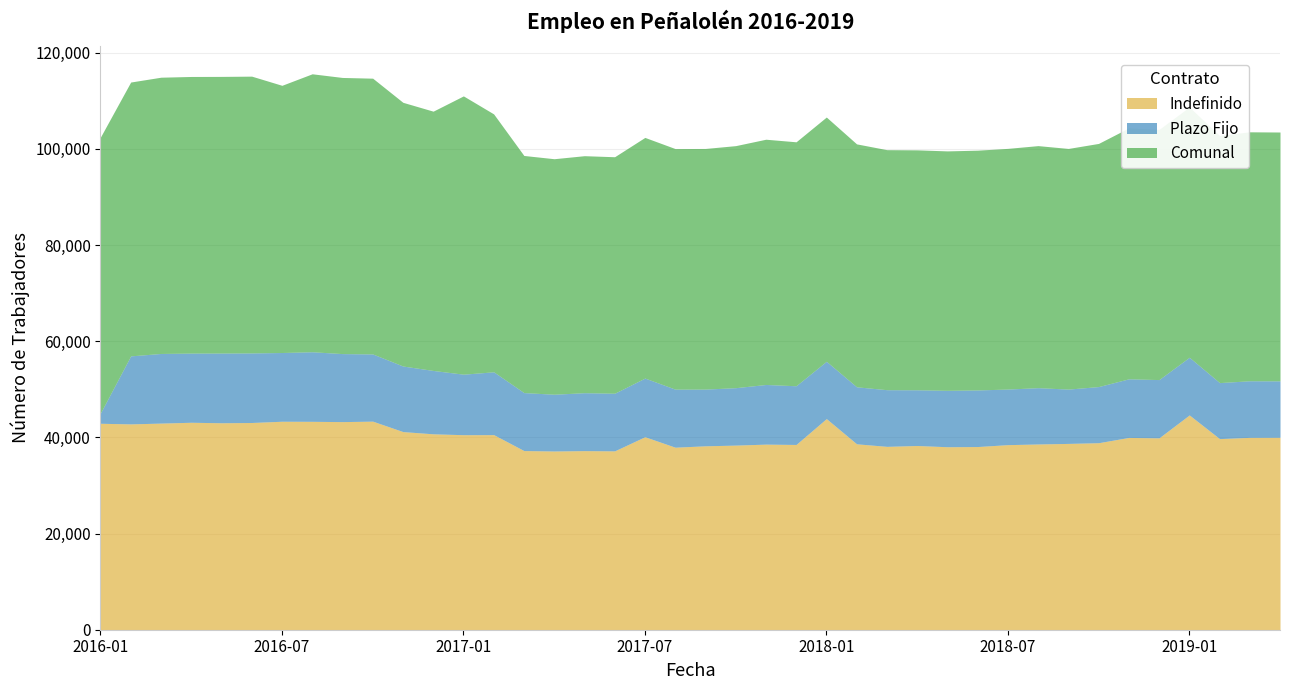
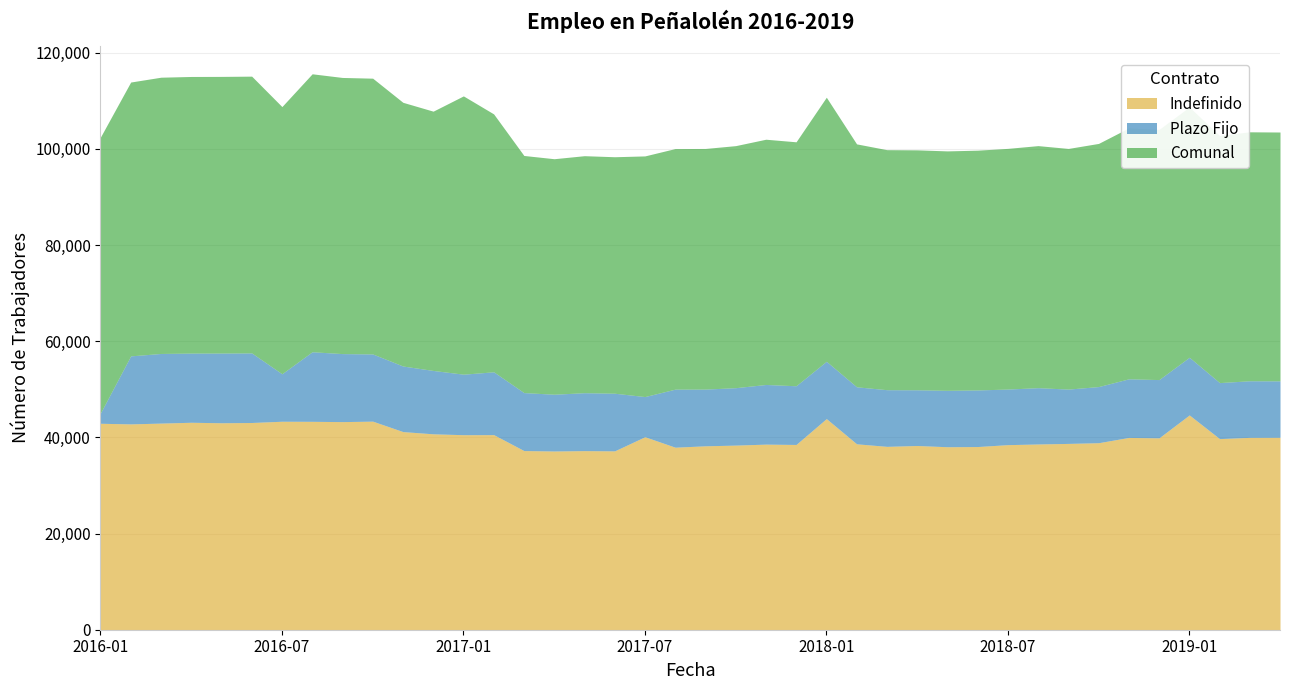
Plazo Fijo, 2016-07: 14,000 -> 10,000
Plazo Fijo, 2017-07: 12,000 -> 8,000
Comunal, 2018-01: 51,000 -> 55,000
